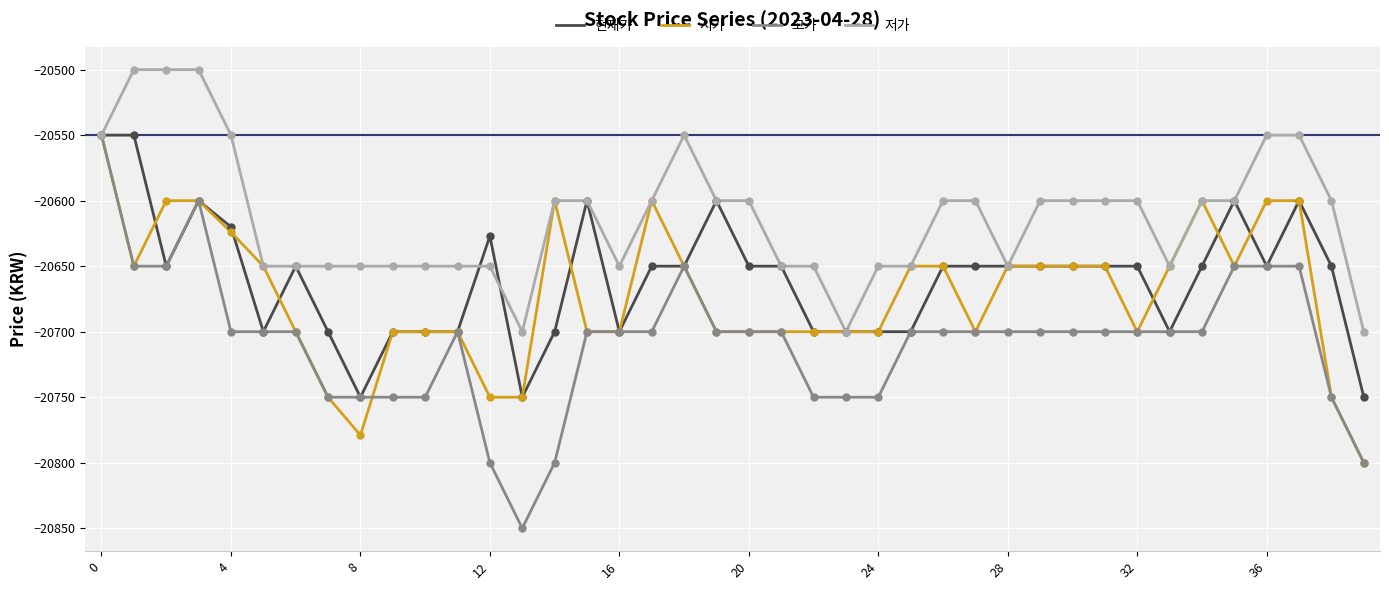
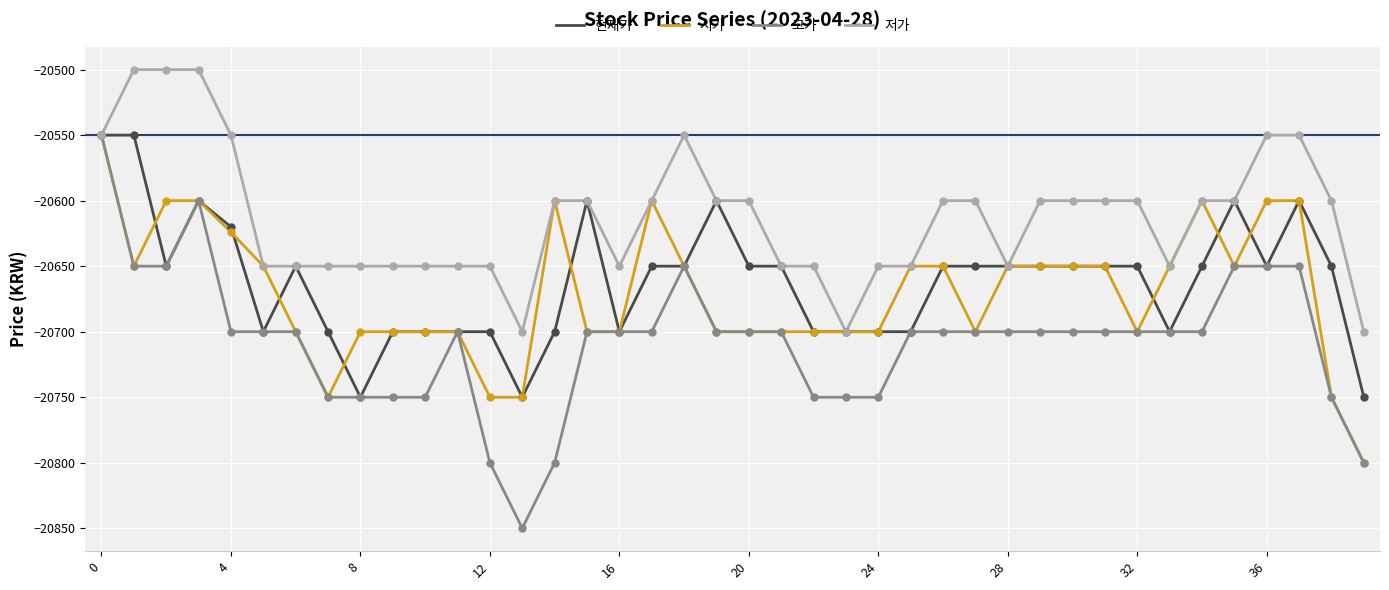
시가, 8: -20779 -> -20700
현재가, 12: -20627 -> -20700
